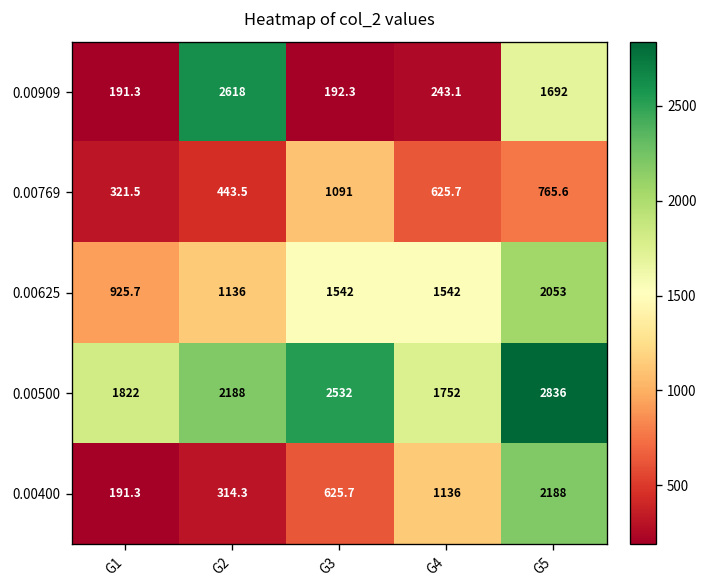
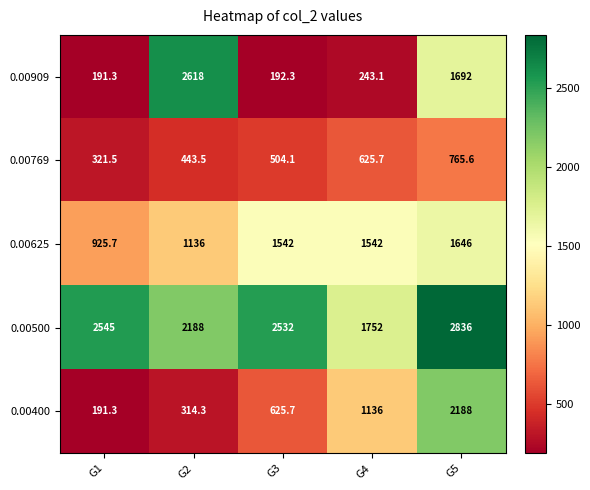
0.00769, G3: 1091 -> 504.1
0.00625, G5: 2053 -> 1646
0.00500, G1: 1822 -> 2545
